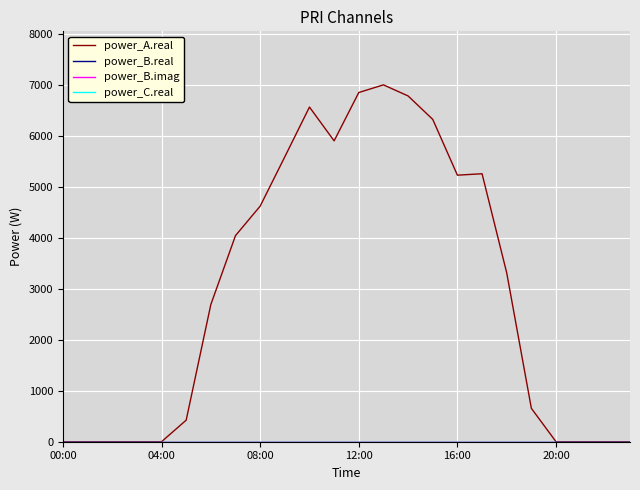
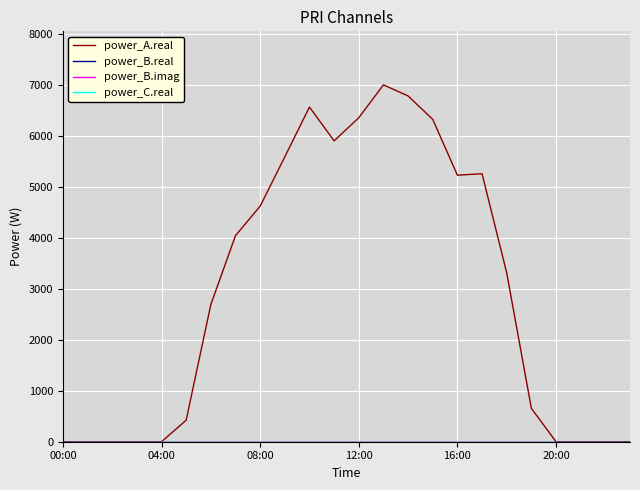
power_A.real, 12:00: 6800 -> 6400
